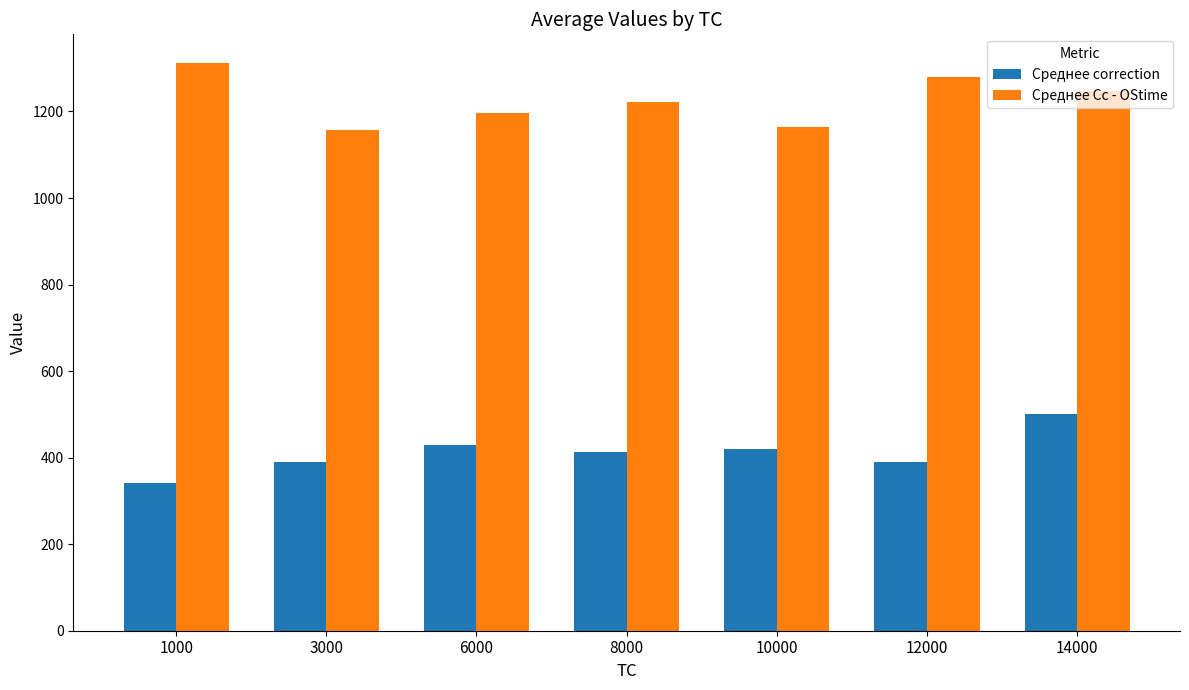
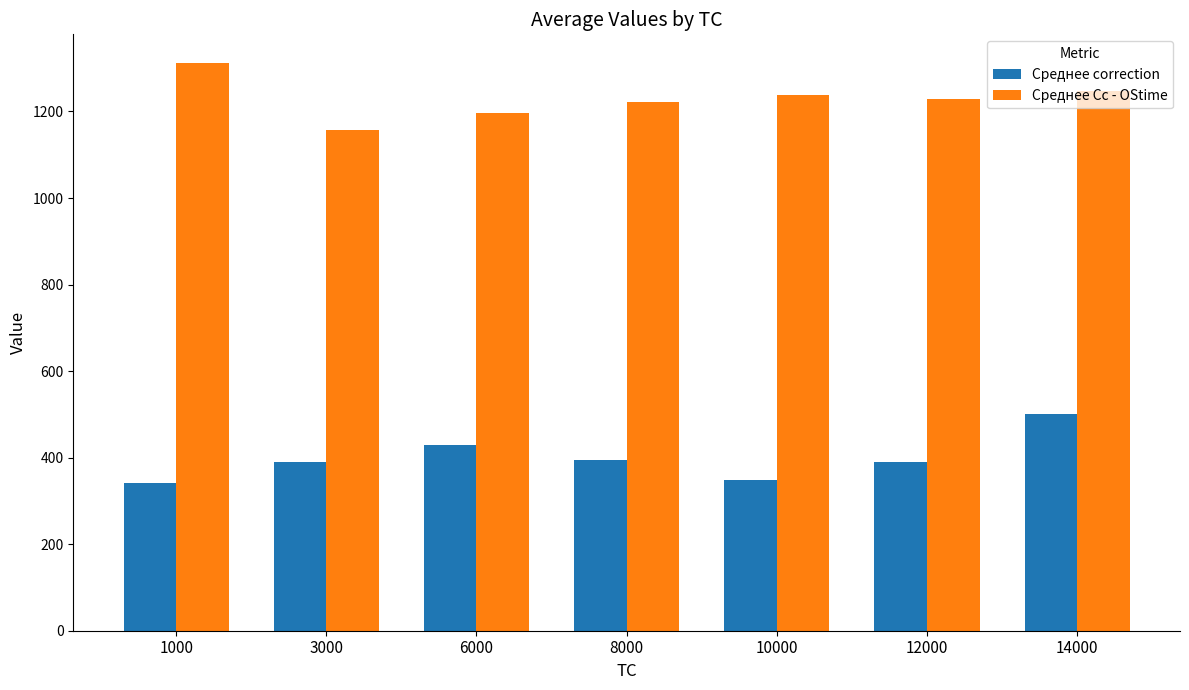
Среднее correction, 8000: 410 -> 400
Среднее correction, 10000: 420 -> 350
Среднее Cc - OStime, 10000: 1170 -> 1240
Среднее Cc - OStime, 12000: 1280 -> 1230
